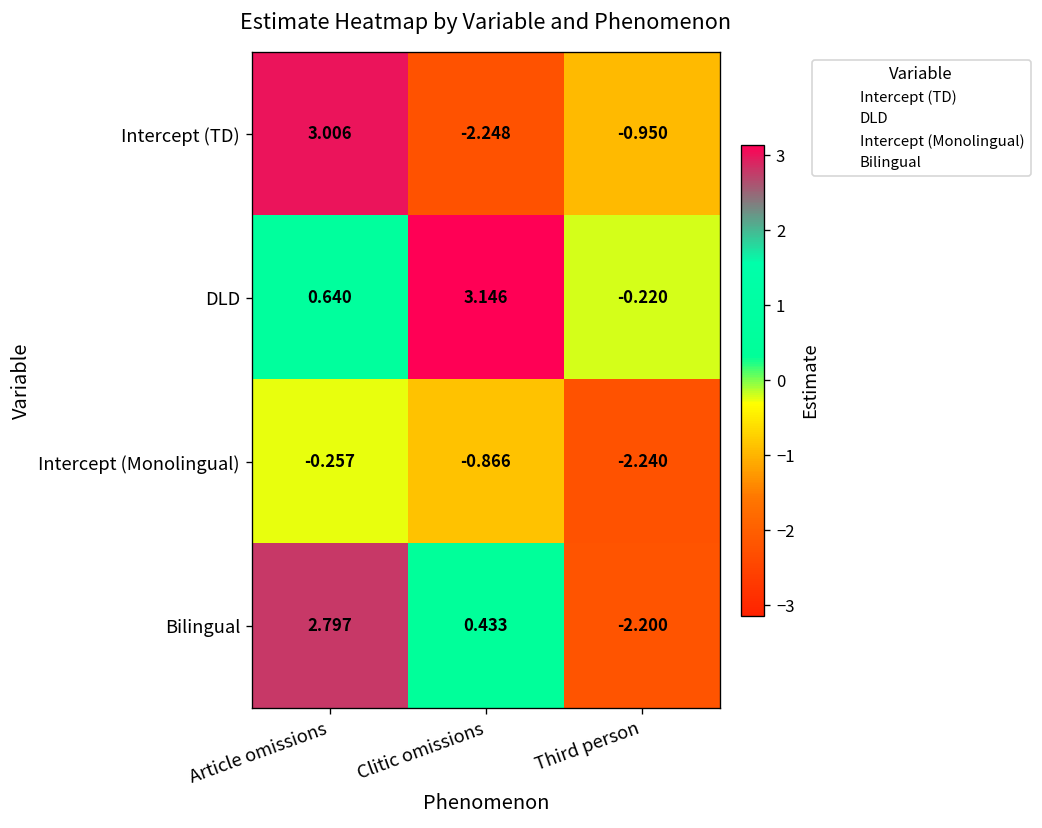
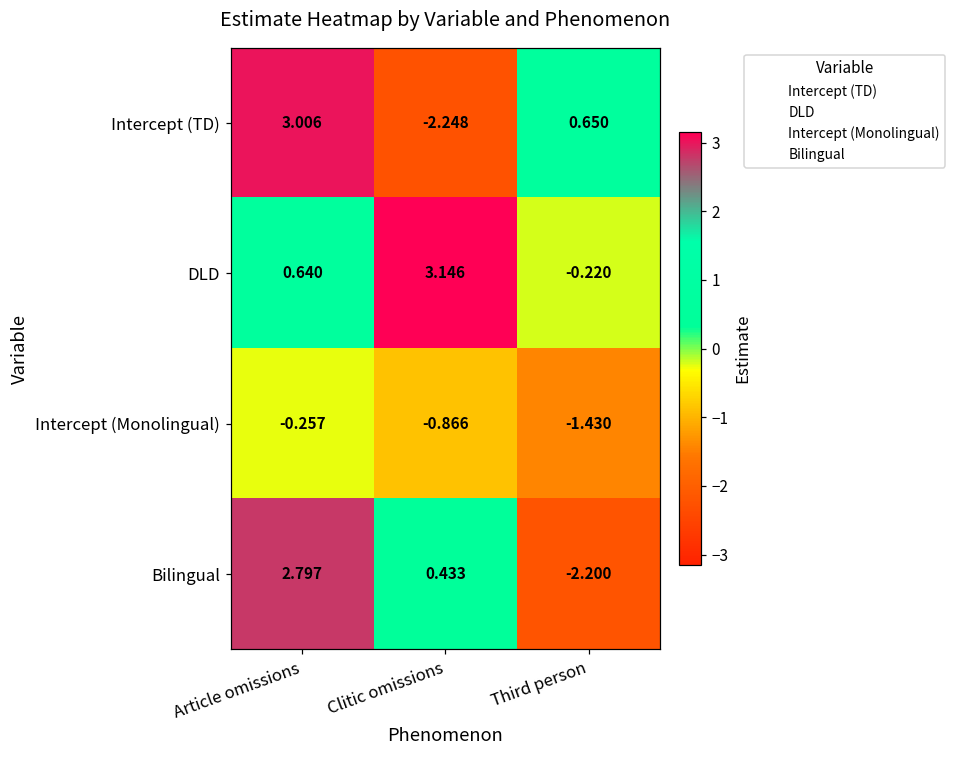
Intercept (TD), Third person: -0.950 -> 0.650
Intercept (Monolingual), Third person: -2.240 -> -1.430
